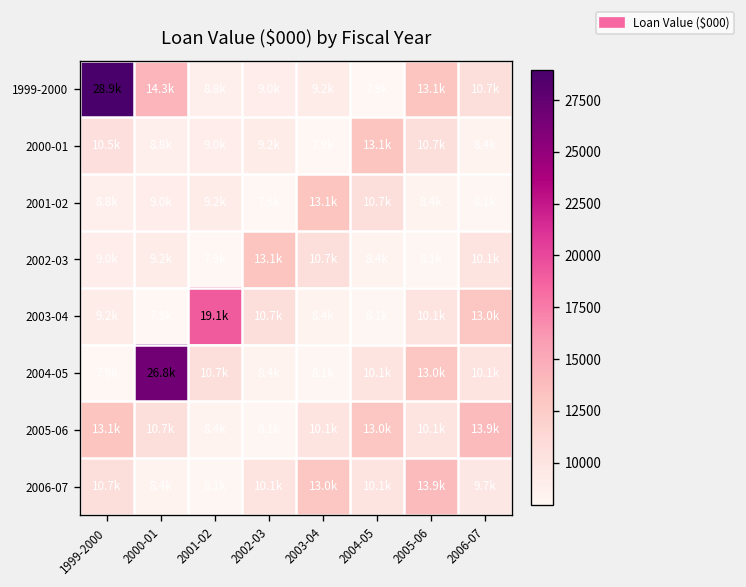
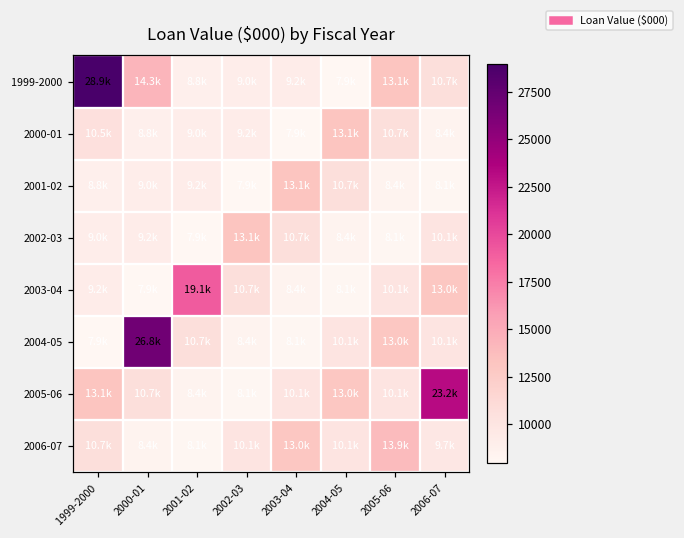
2005-06, 2006-07: 13.9k -> 23.2k
